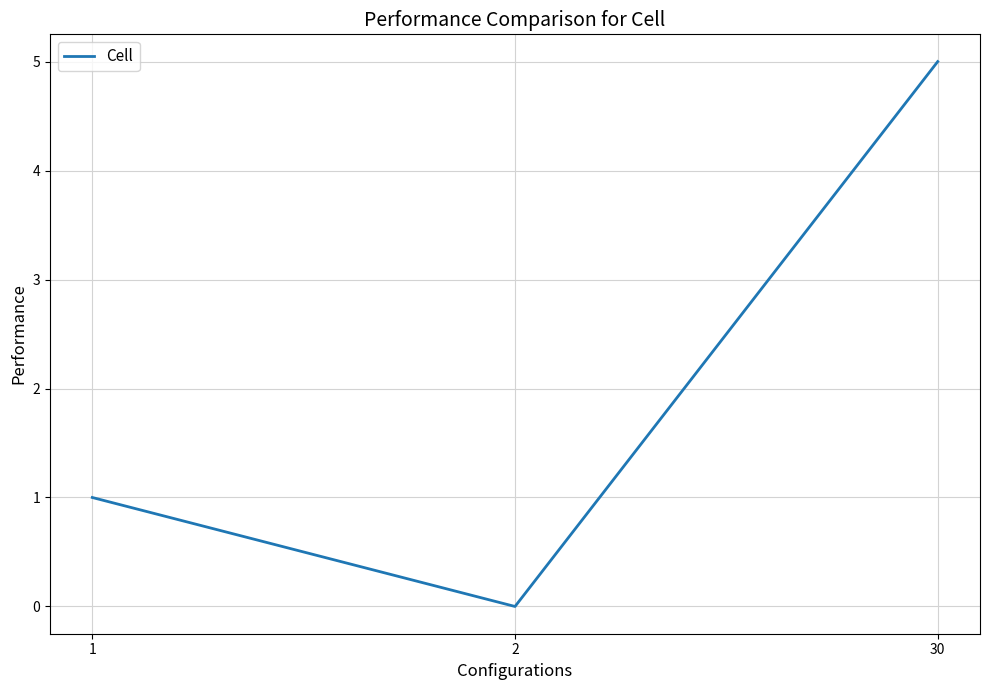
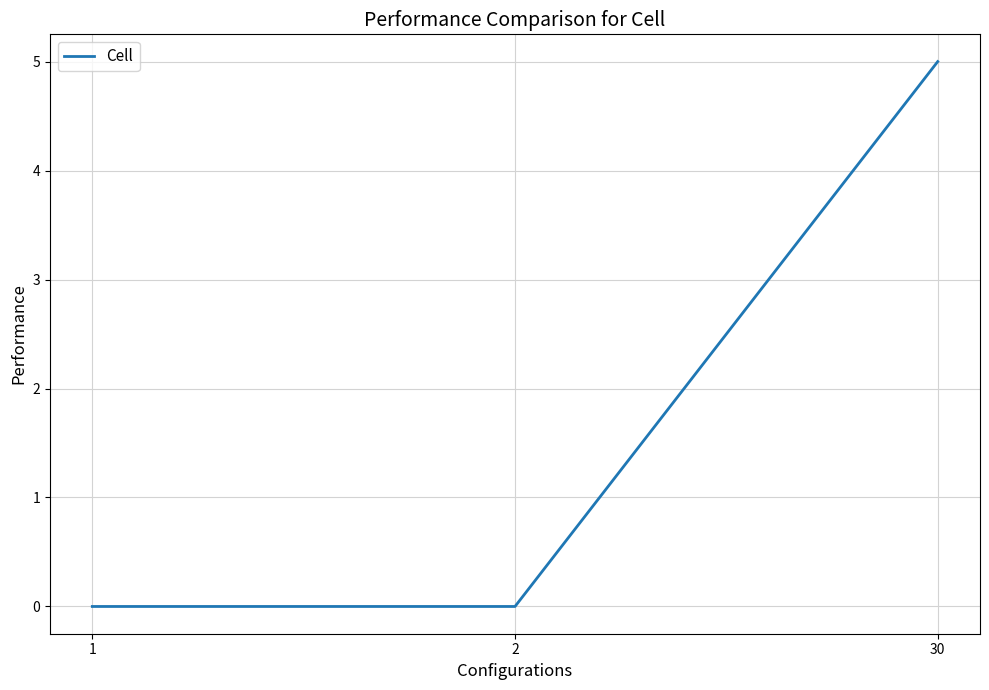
1: 1 -> 0
